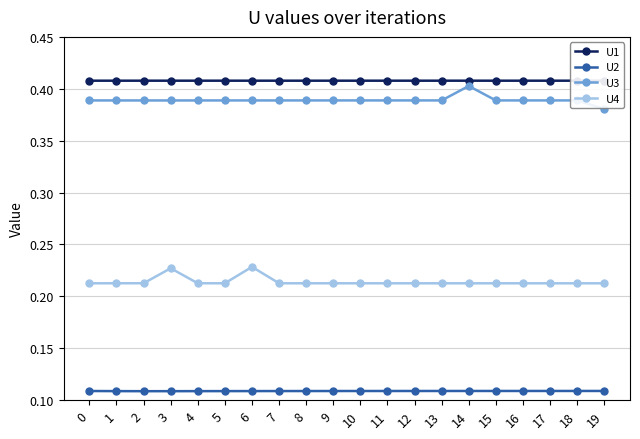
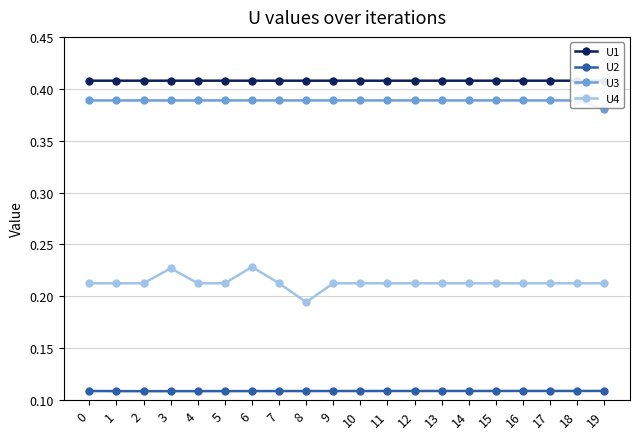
U4, 8: 0.213 -> 0.194
U3, 14: 0.403 -> 0.389
